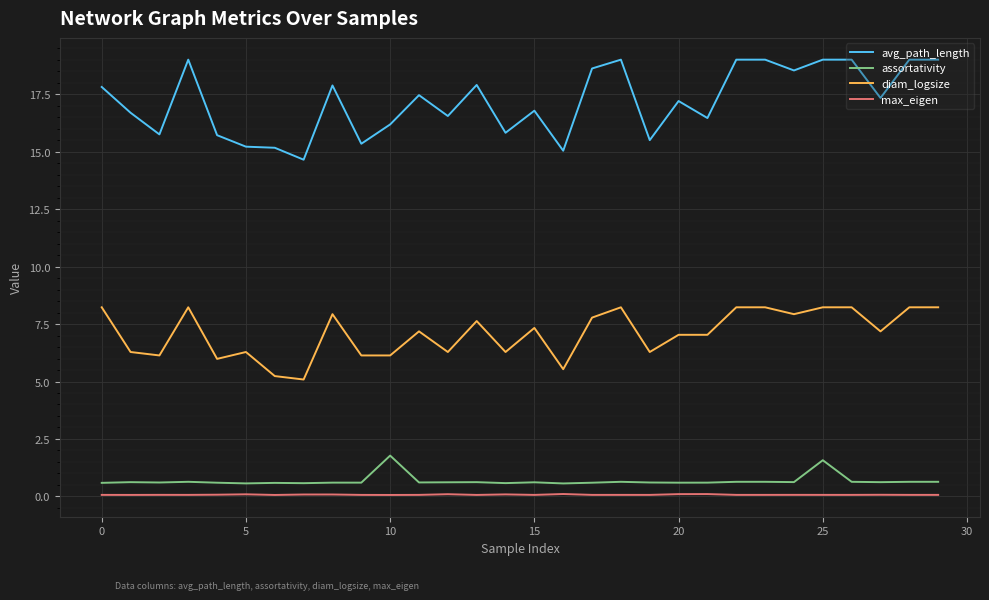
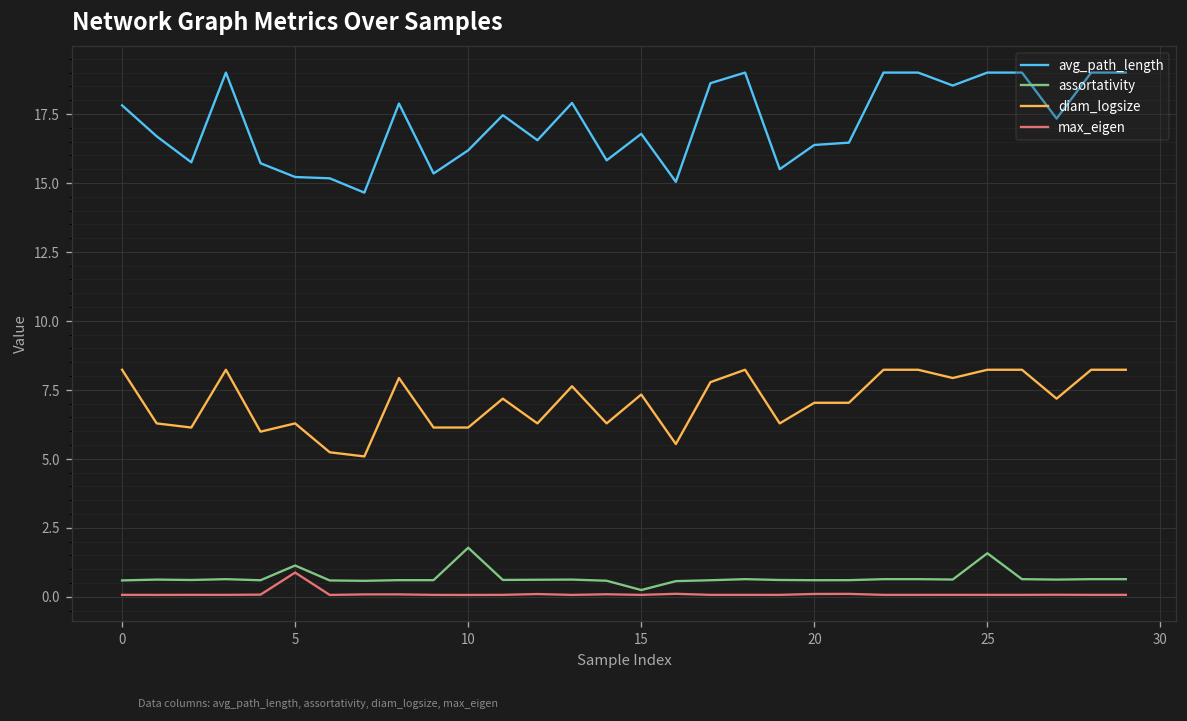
assortativity, 5: 0.6 -> 1.1
max_eigen, 5: 0.1 -> 0.9
assortativity, 15: 0.6 -> 0.2
avg_path_length, 20: 17.2 -> 16.4
